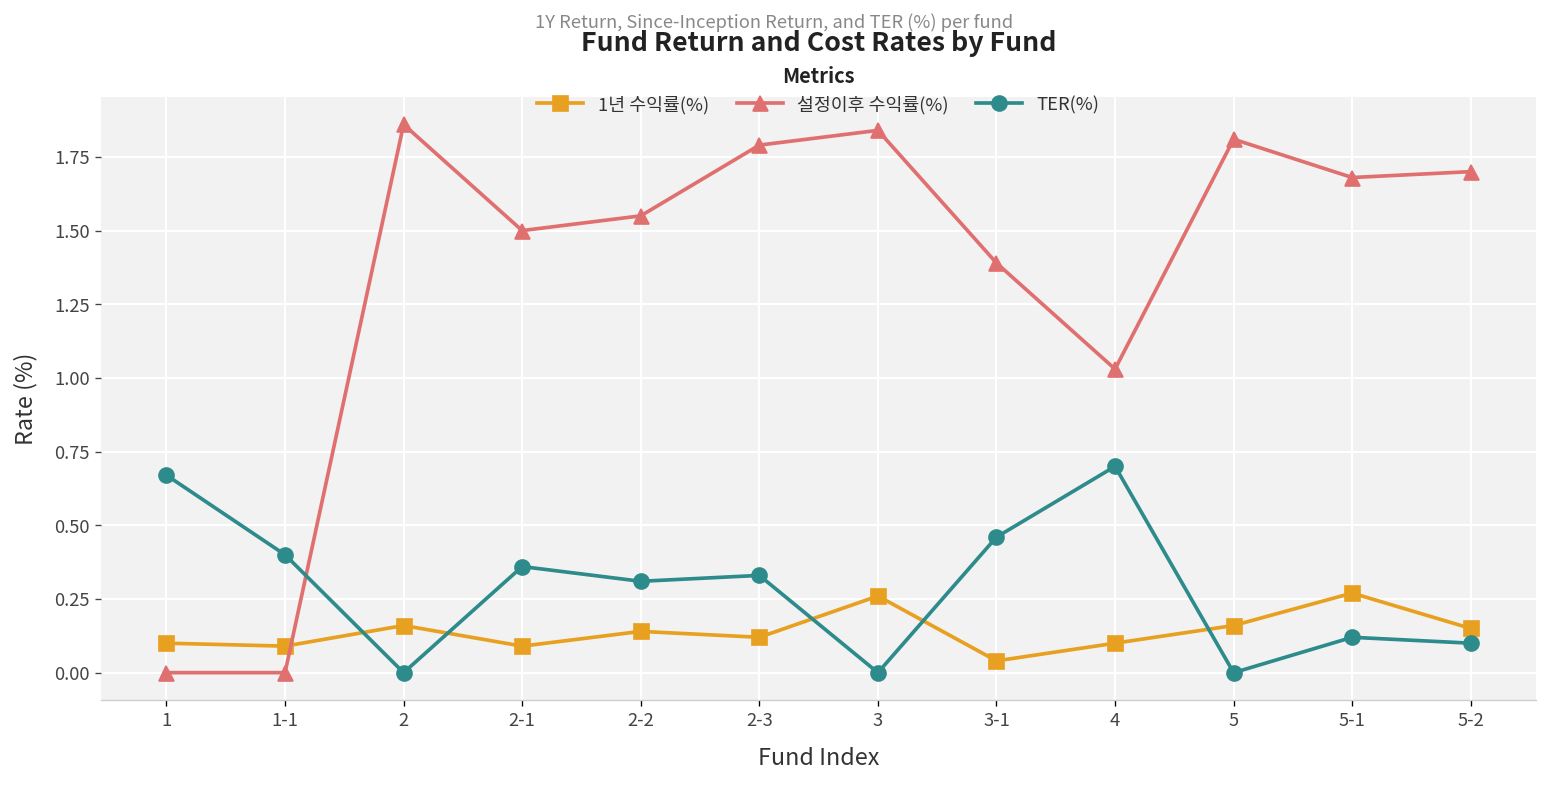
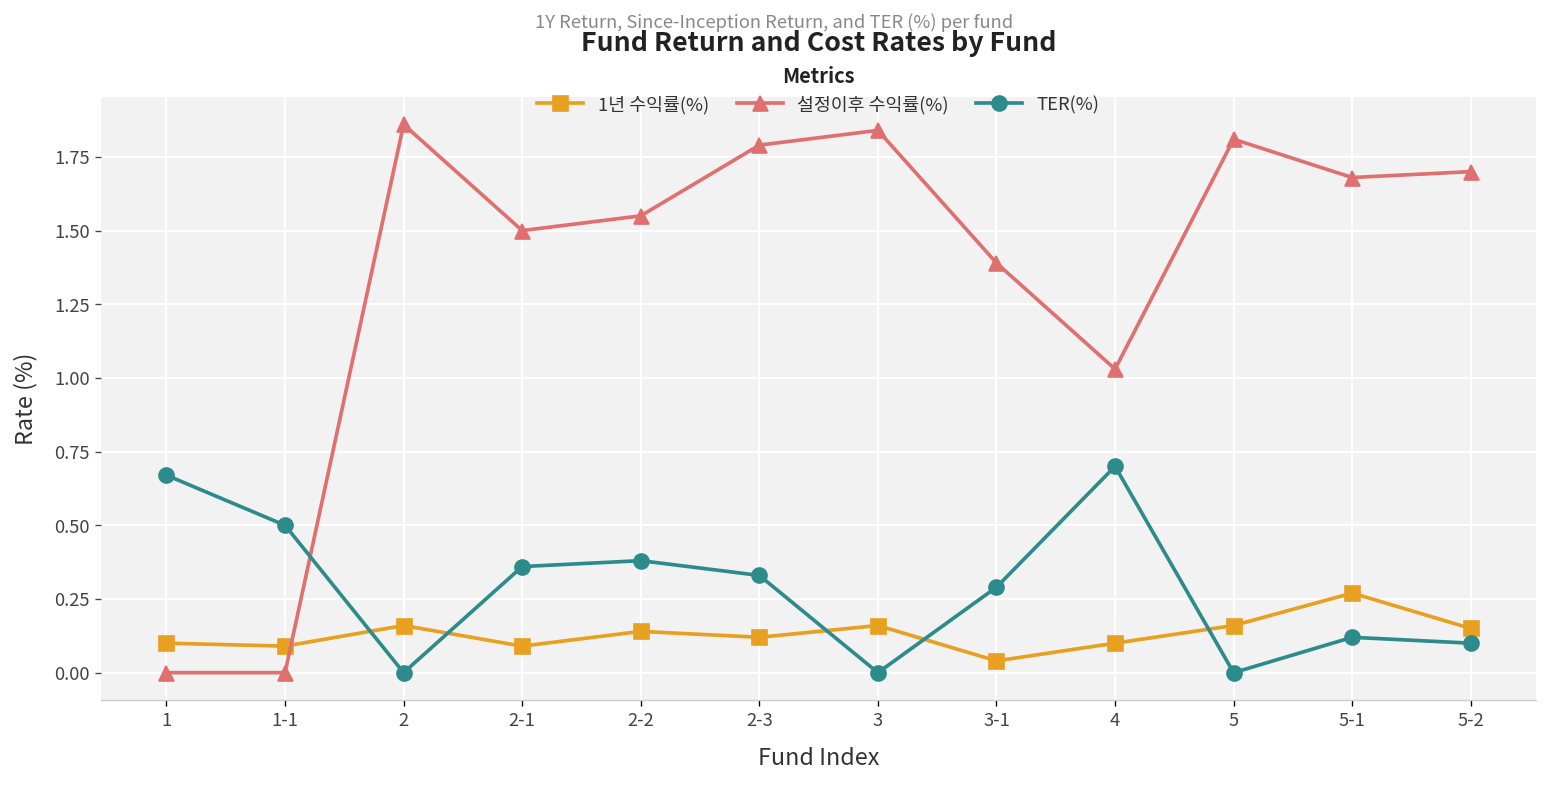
TER(%), 1-1: 0.4 -> 0.5
TER(%), 2-2: 0.31 -> 0.38
1년 수익률(%), 3: 0.26 -> 0.16
TER(%), 3-1: 0.46 -> 0.29
